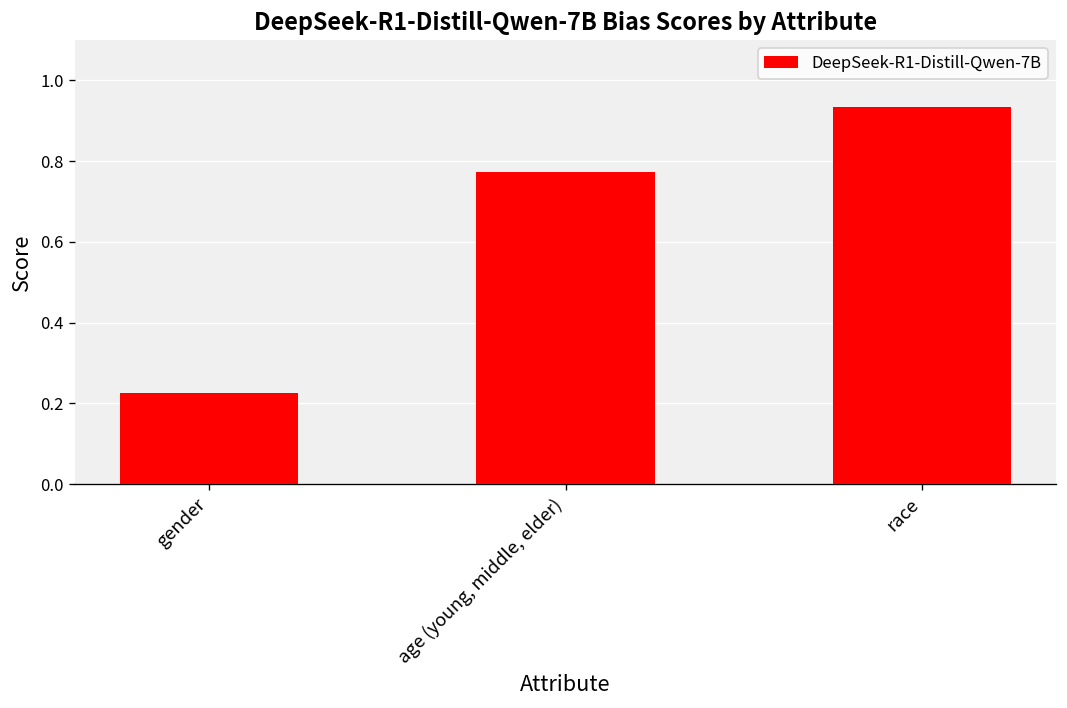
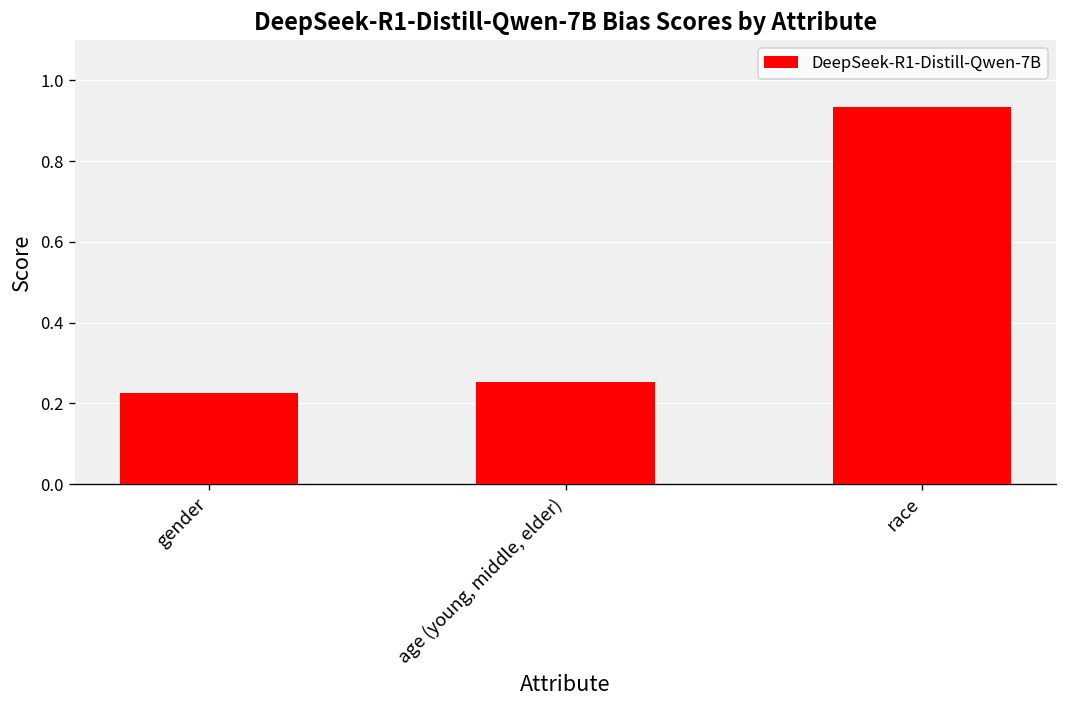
age (young, middle, elder): 0.77 -> 0.25
